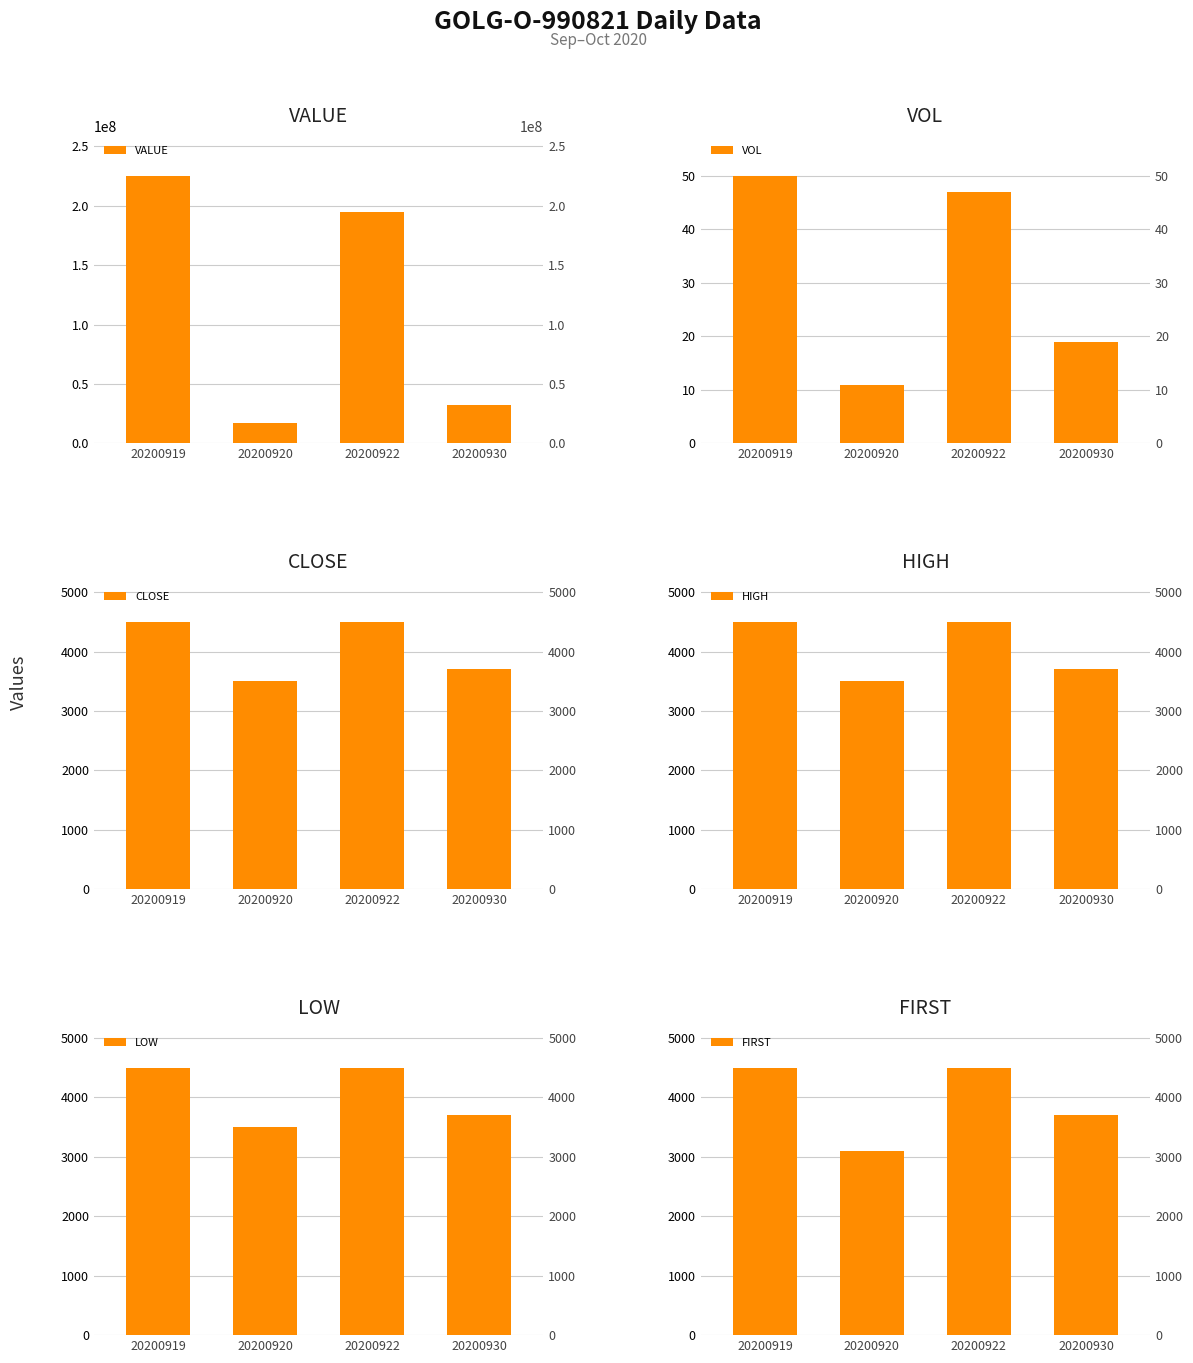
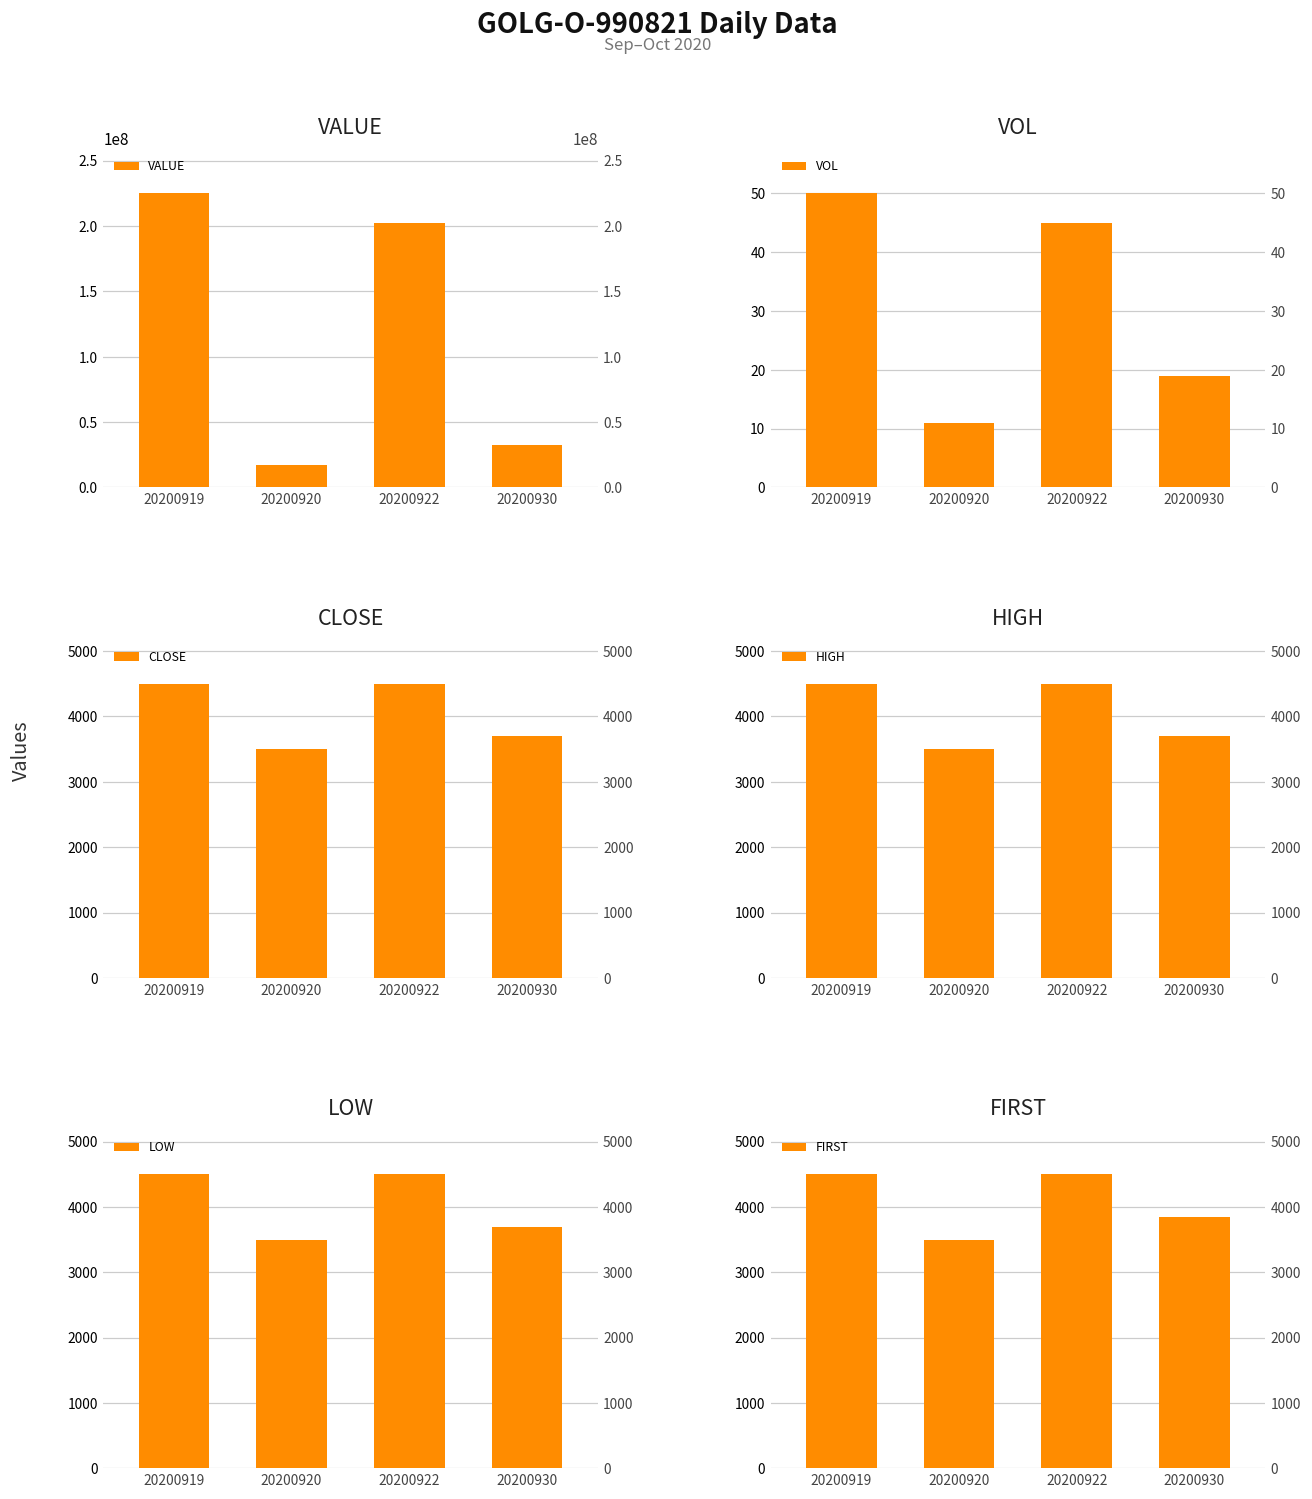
VALUE, 20200922: 194000000 -> 203000000
VOL, 20200922: 47 -> 45
FIRST, 20200920: 3100 -> 3500
FIRST, 20200930: 3700 -> 3800
